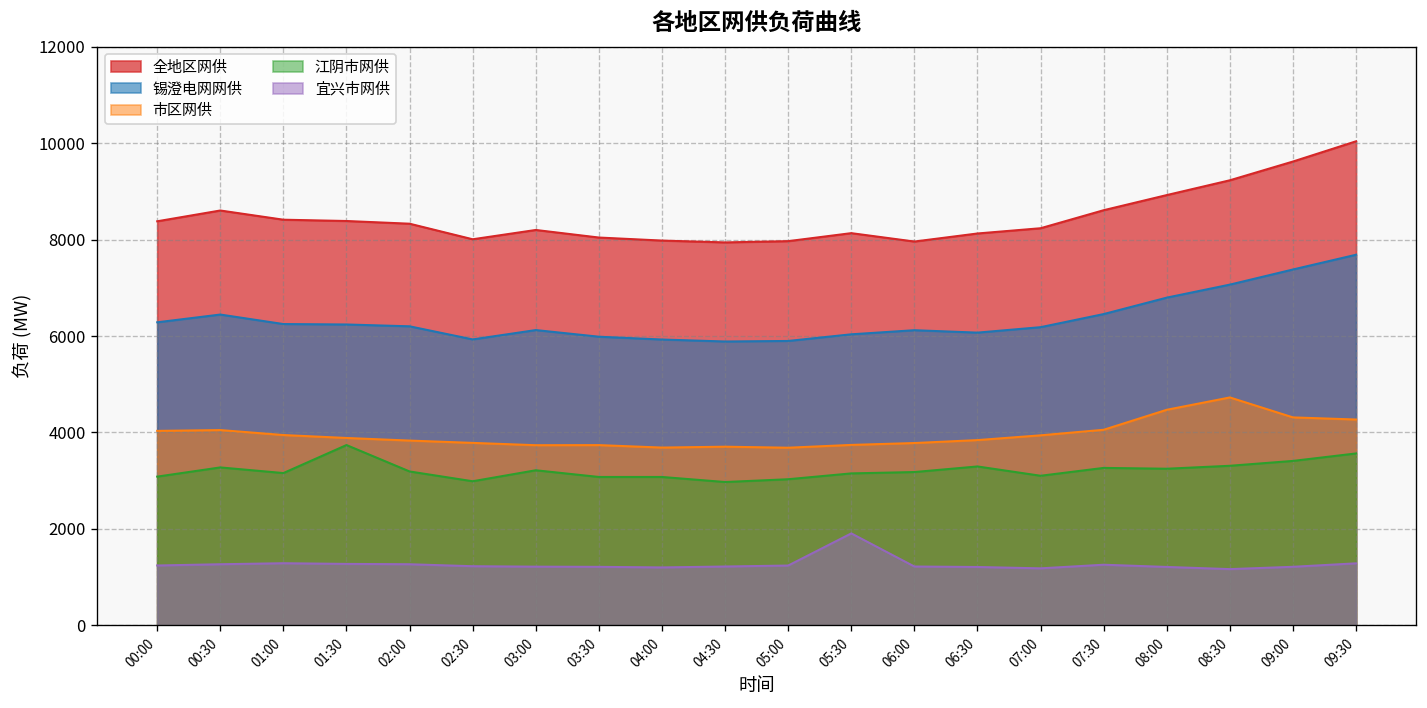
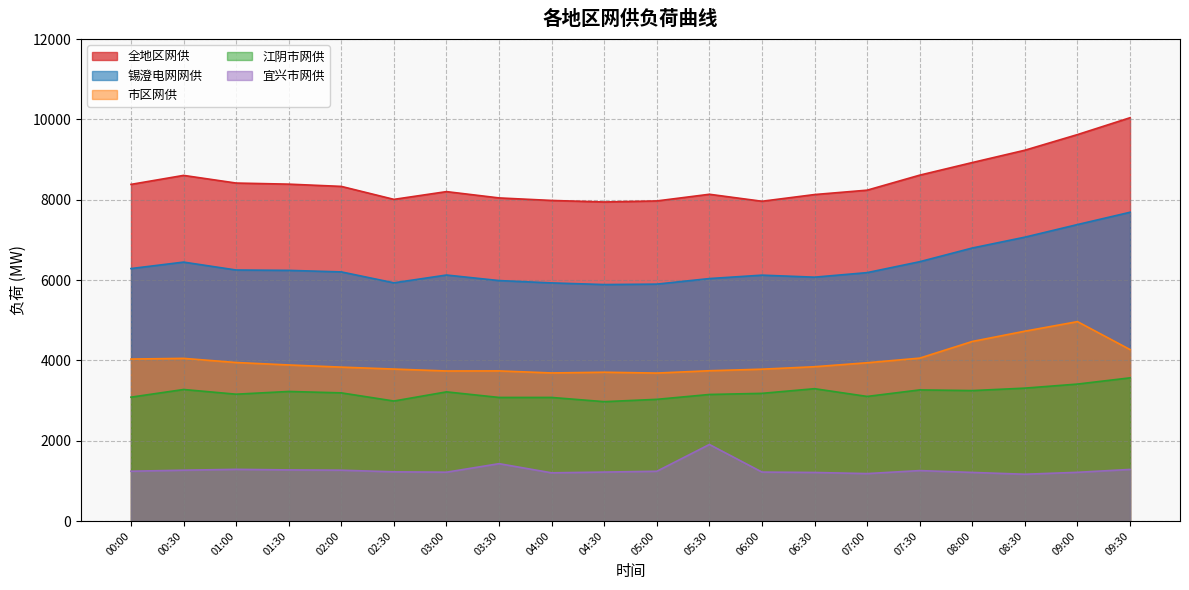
江阴市网供, 01:30: 3700 -> 3200
宜兴市网供, 03:30: 1200 -> 1400
市区网供, 09:00: 4300 -> 5000
